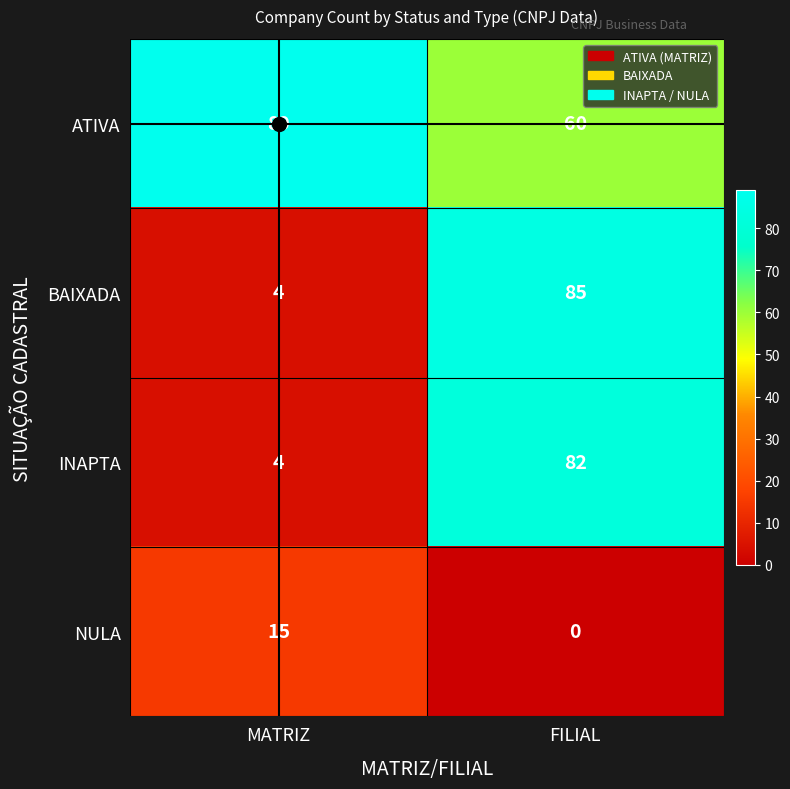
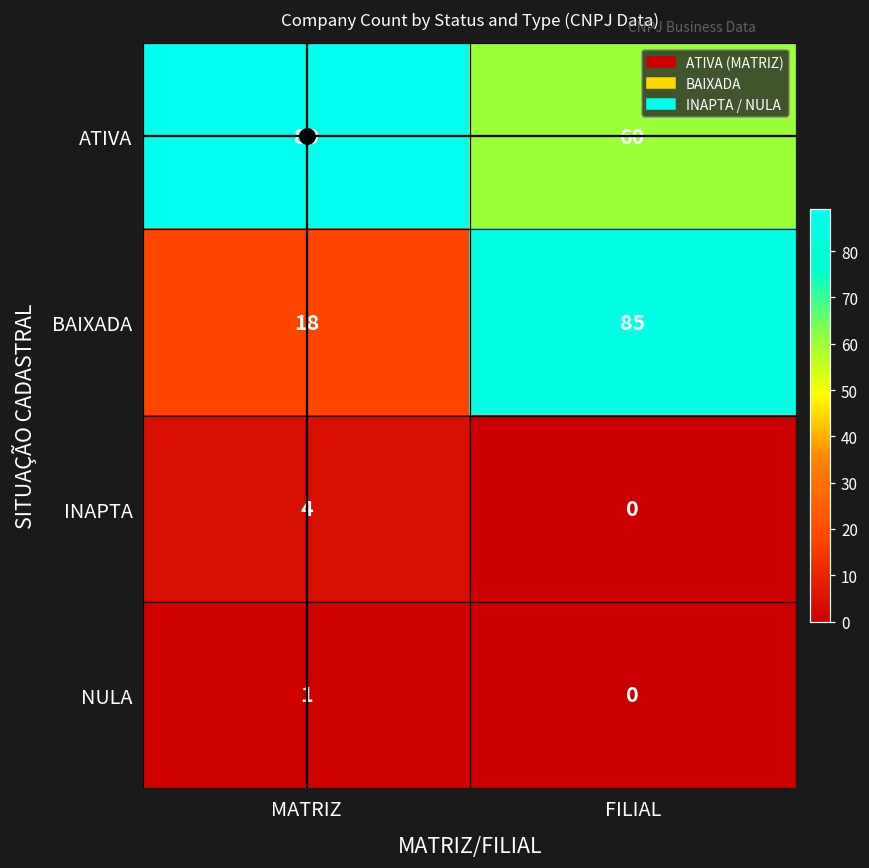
BAIXADA, MATRIZ: 4 -> 18
INAPTA, FILIAL: 82 -> 0
NULA, MATRIZ: 15 -> 1
